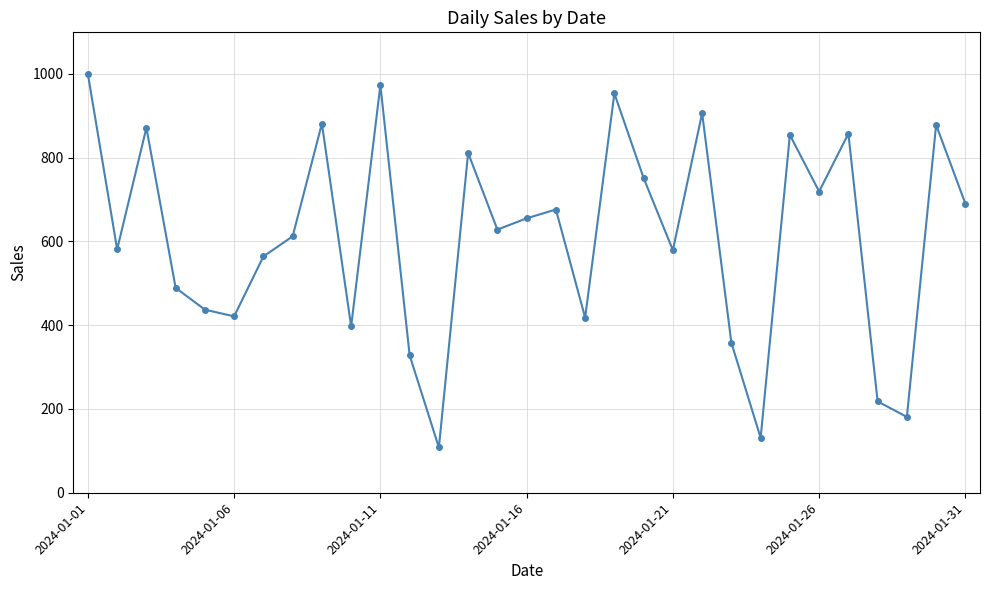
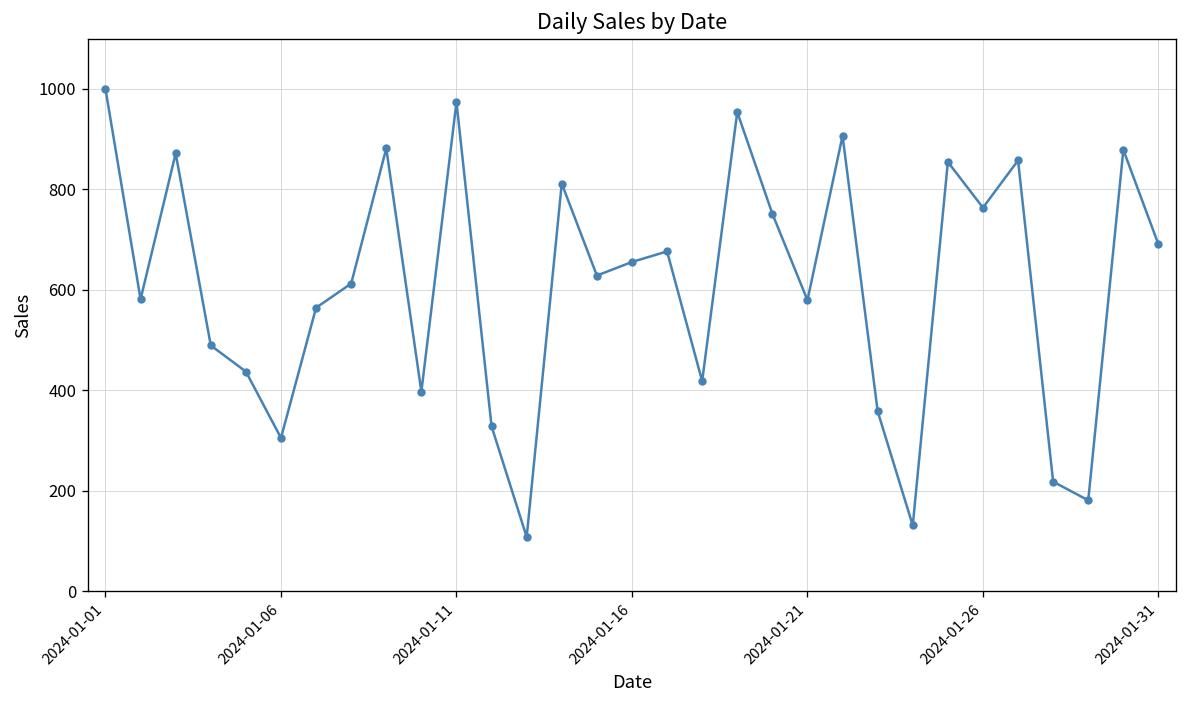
2024-01-06: 420 -> 310
2024-01-26: 720 -> 760
